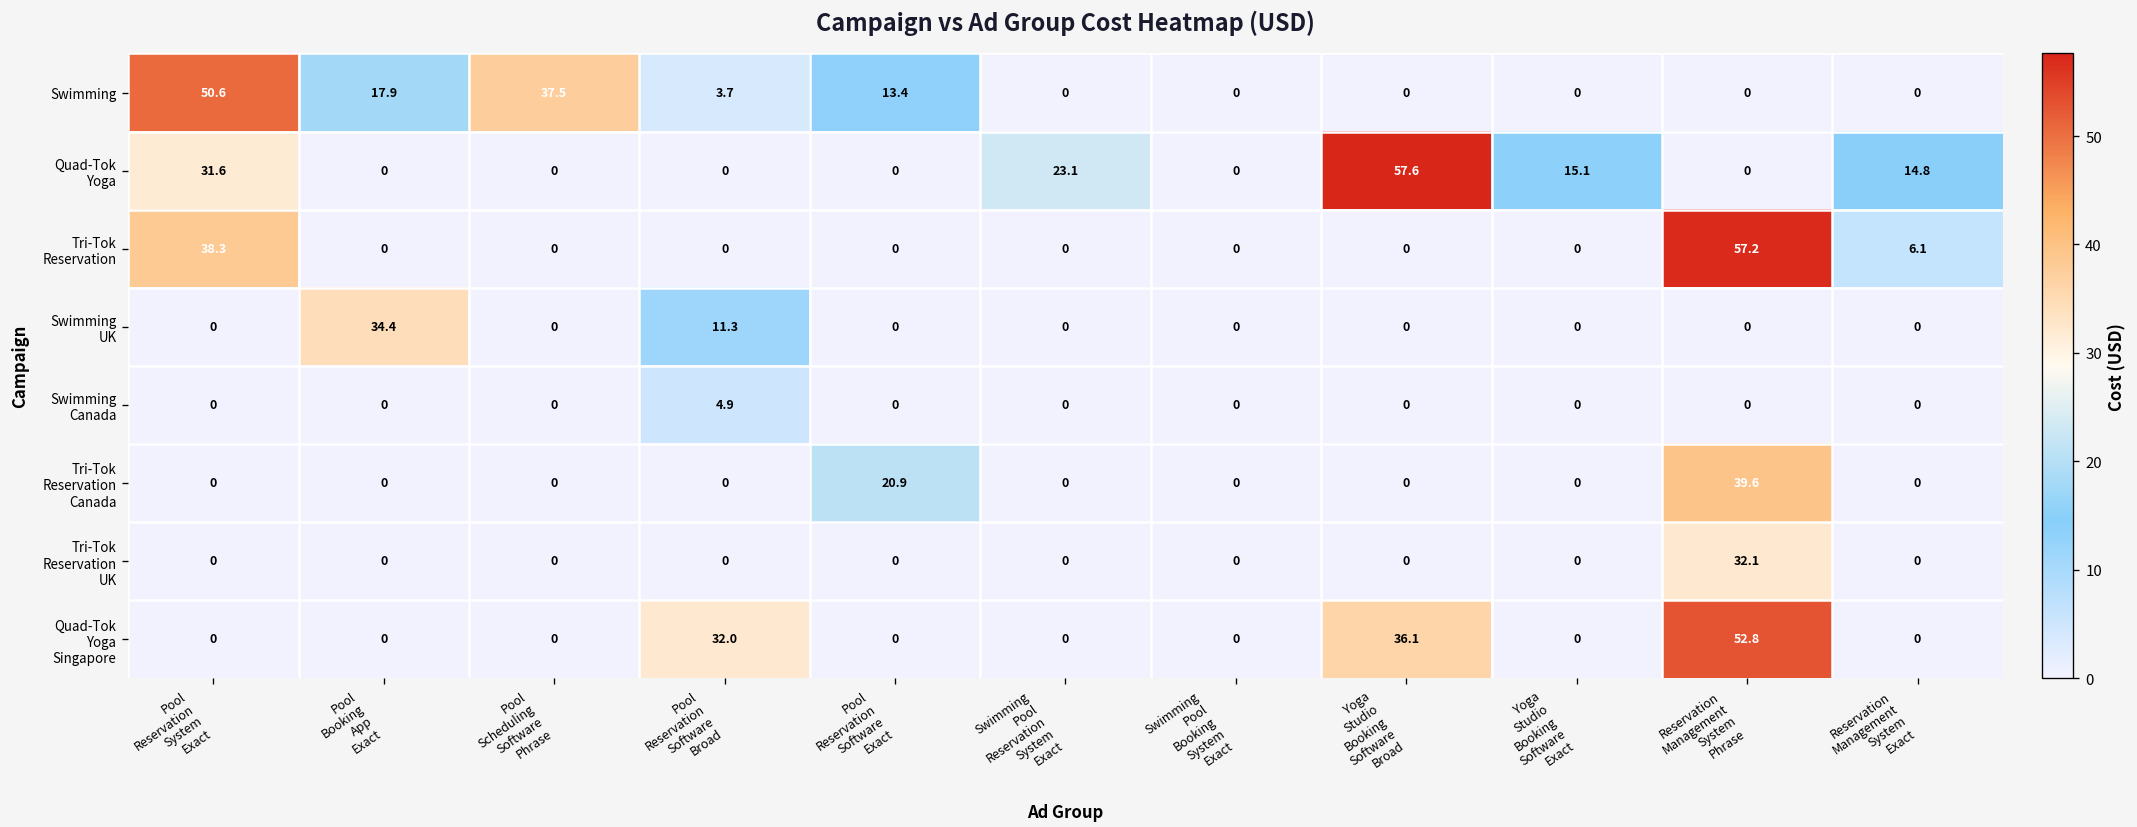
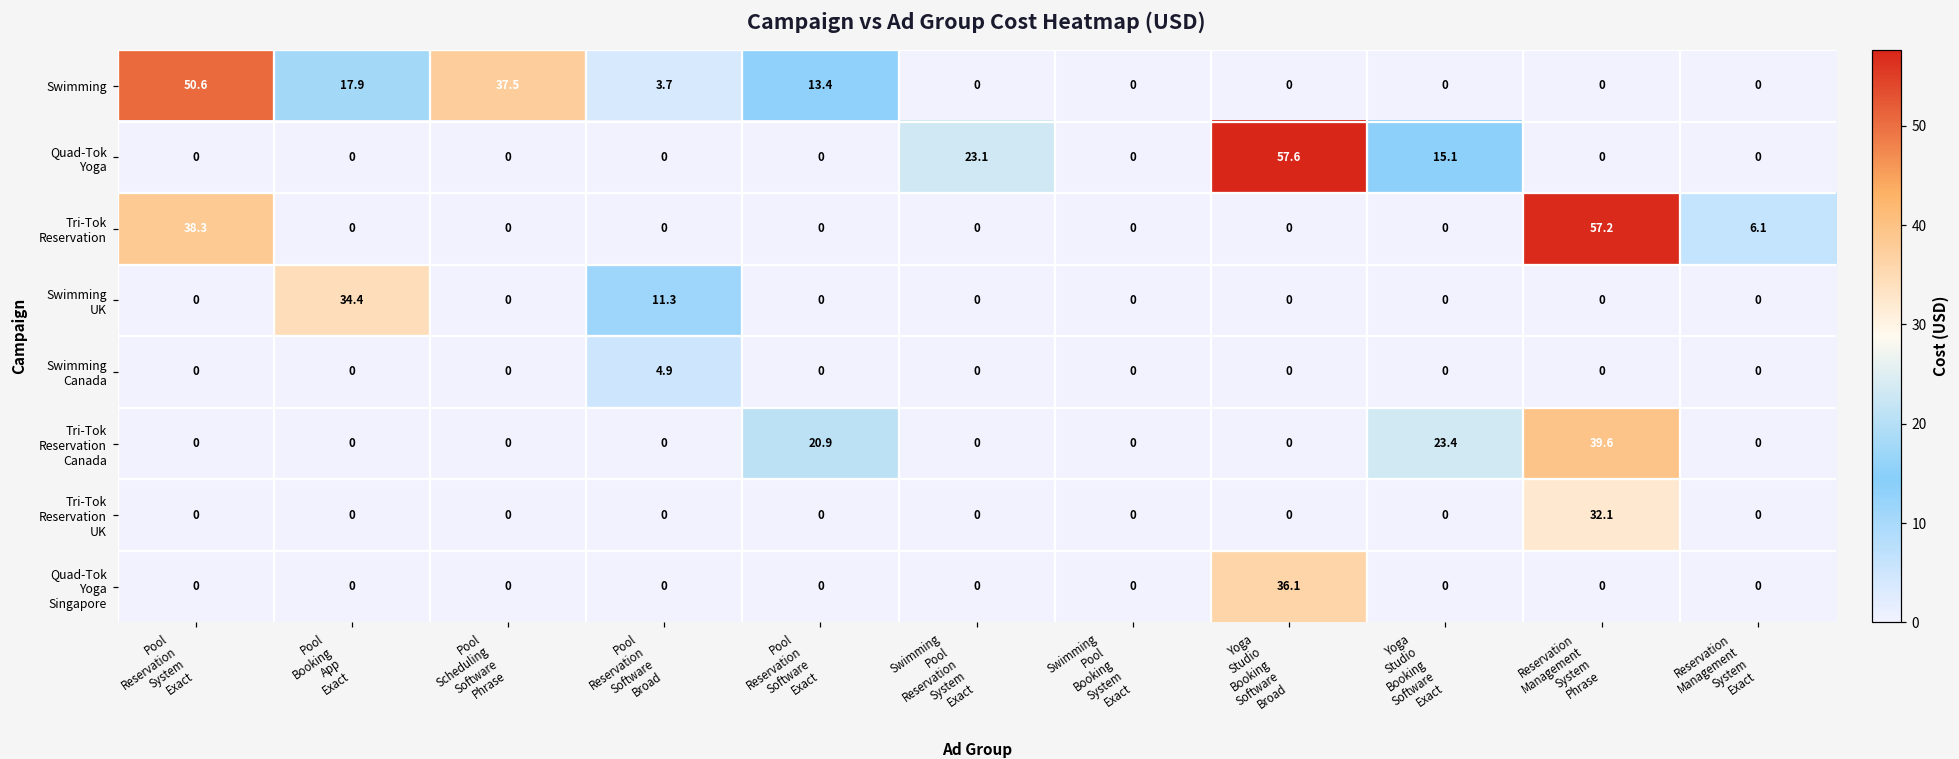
Quad-Tok Yoga, Pool Reservation System Exact: 31.6 -> 0
Quad-Tok Yoga, Reservation Management System Exact: 14.8 -> 0
Tri-Tok Reservation Canada, Yoga Studio Booking Software Exact: 0 -> 23.4
Quad-Tok Yoga Singapore, Pool Reservation Software Broad: 32.0 -> 0
Quad-Tok Yoga Singapore, Reservation Management System Phrase: 52.8 -> 0
